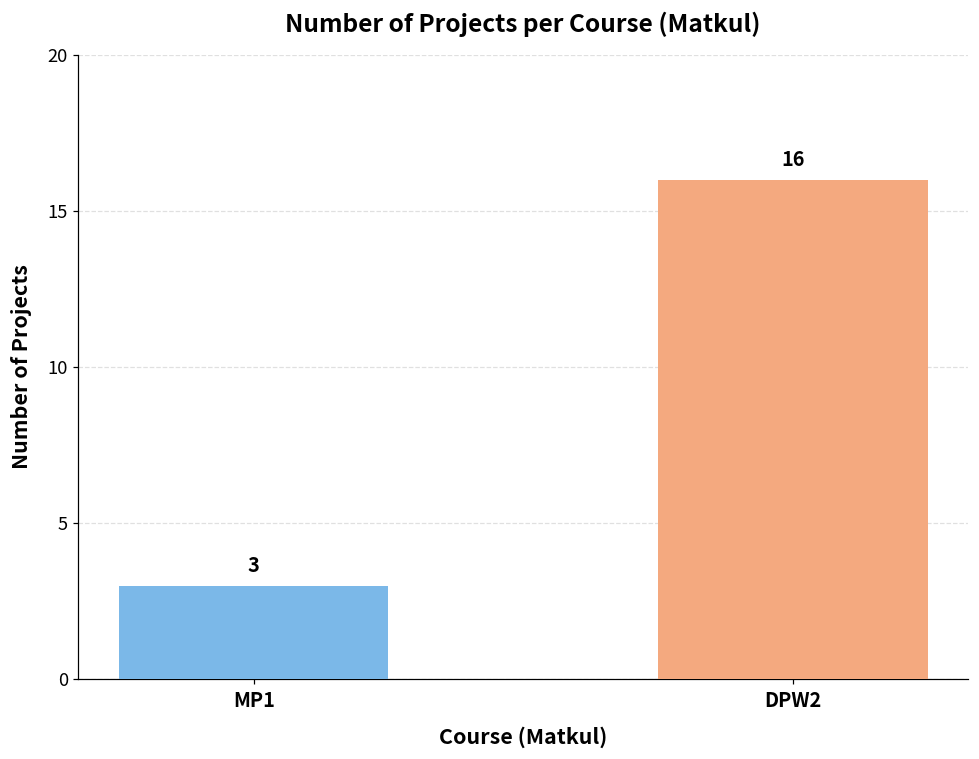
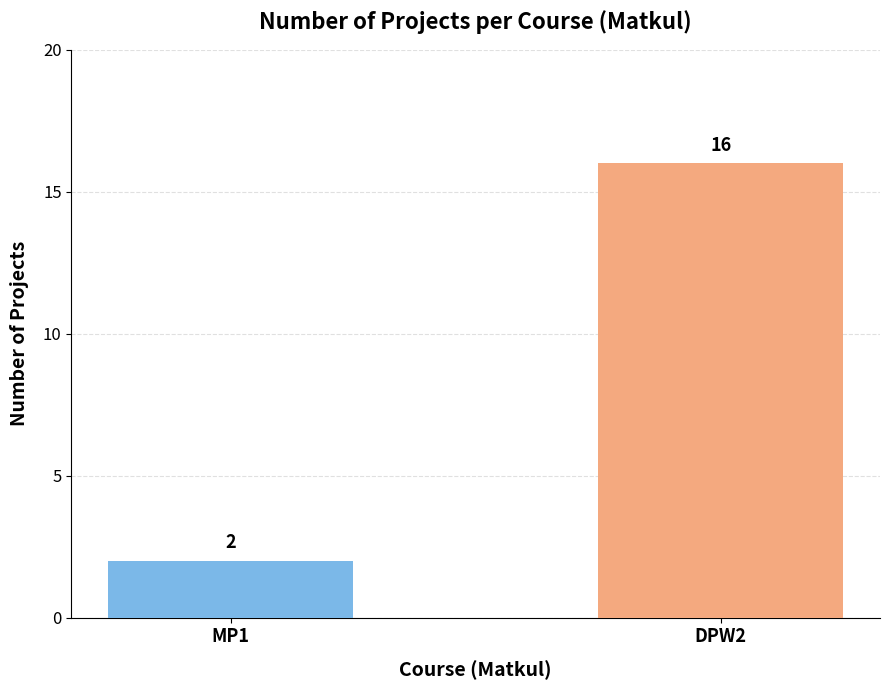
MP1: 3 -> 2
